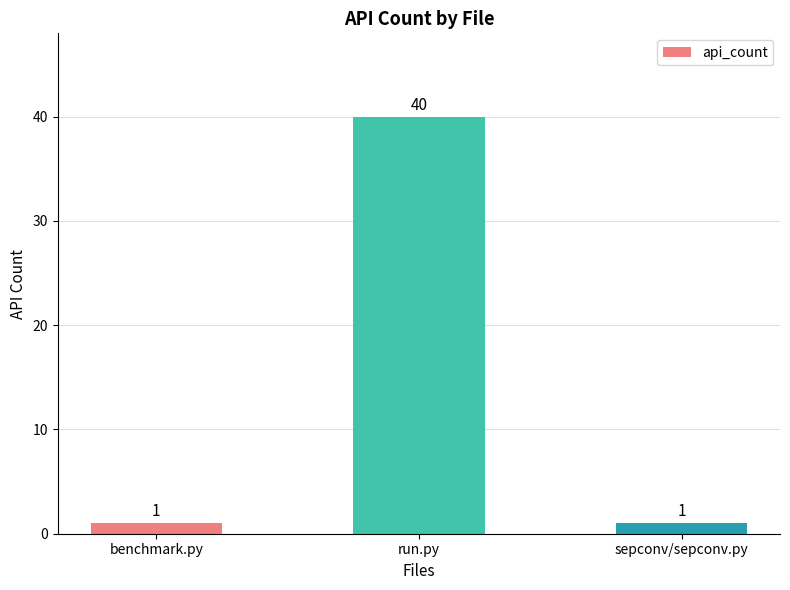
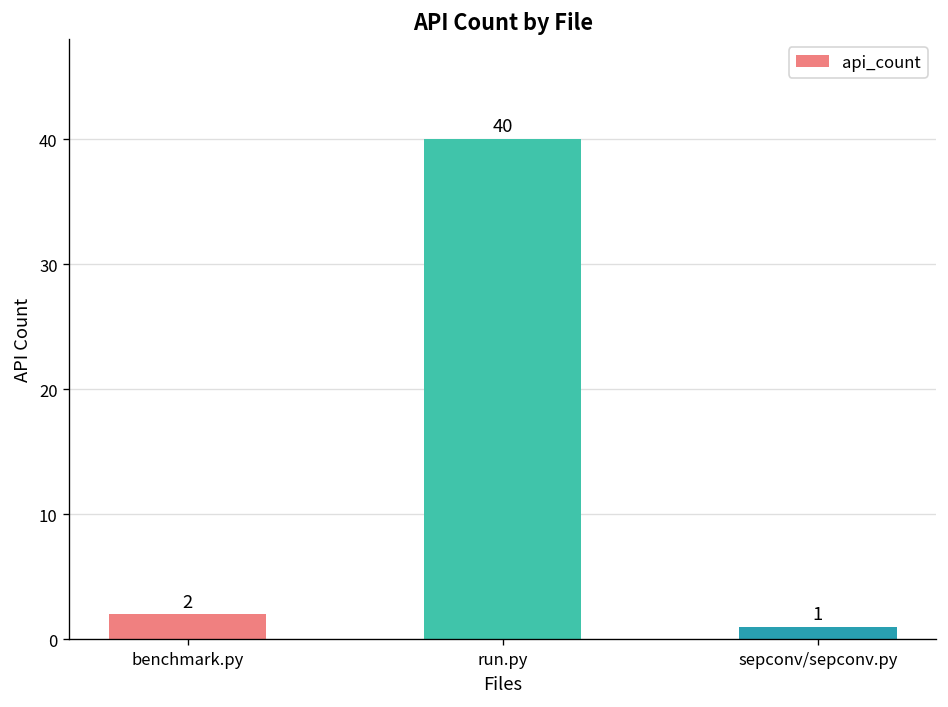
benchmark.py: 1 -> 2
